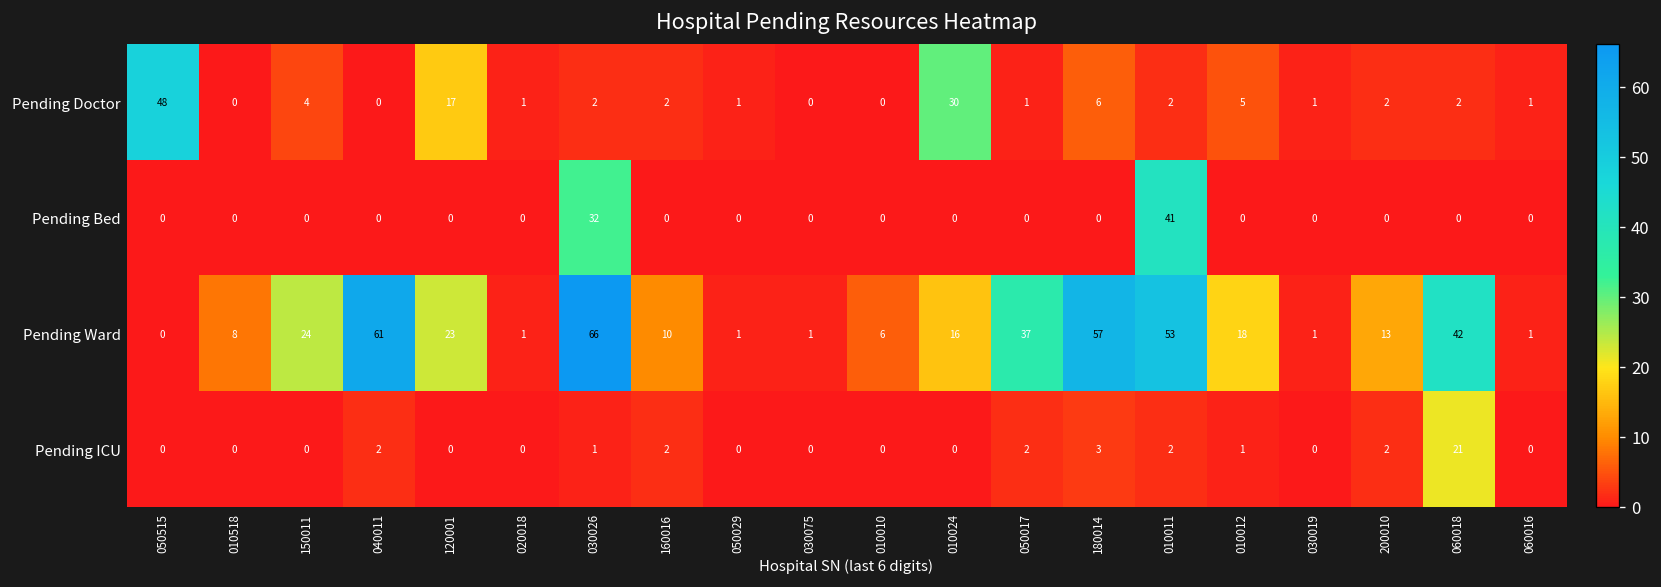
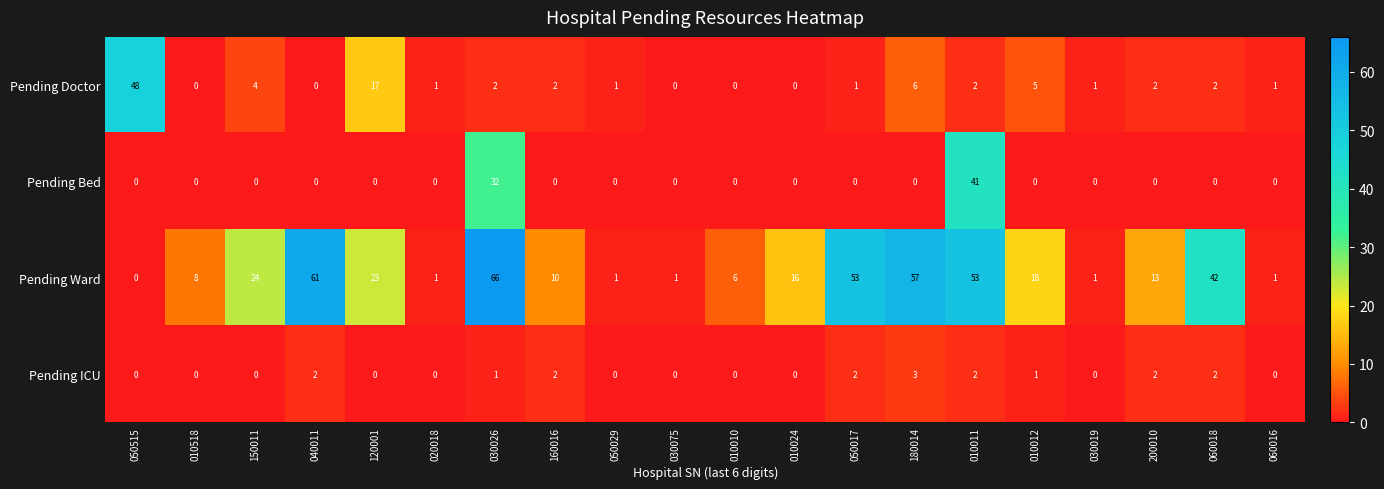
Pending Doctor, 010024: 30 -> 0
Pending Ward, 050017: 37 -> 53
Pending ICU, 060018: 21 -> 2
